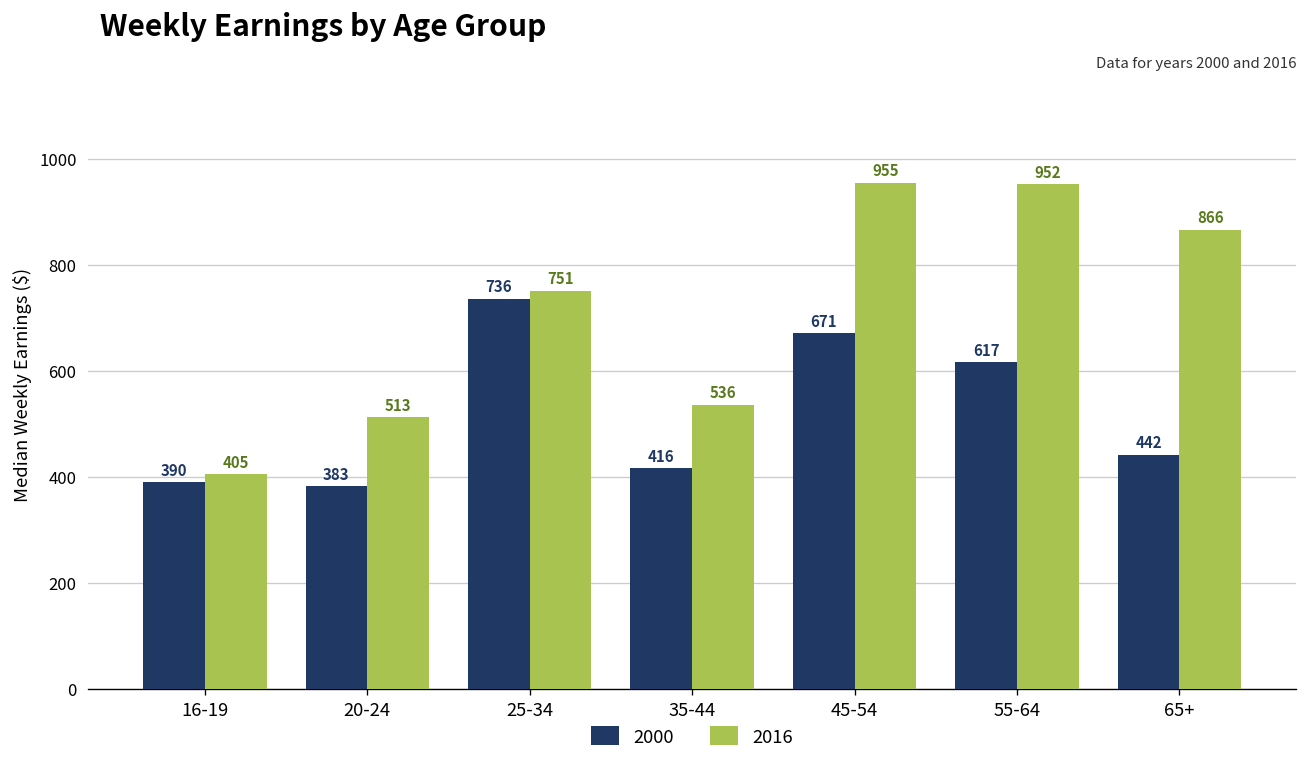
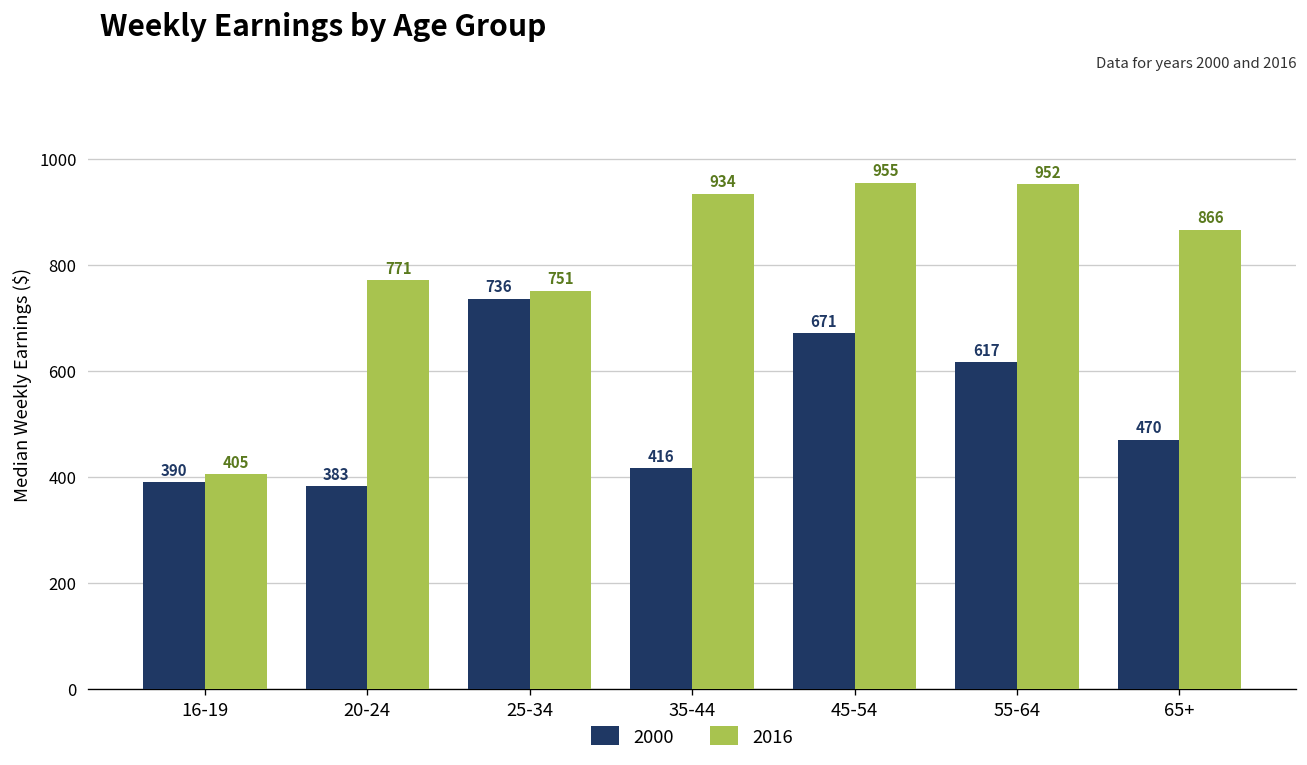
2016, 20-24: 513 -> 771
2016, 35-44: 536 -> 934
2000, 65+: 442 -> 470
